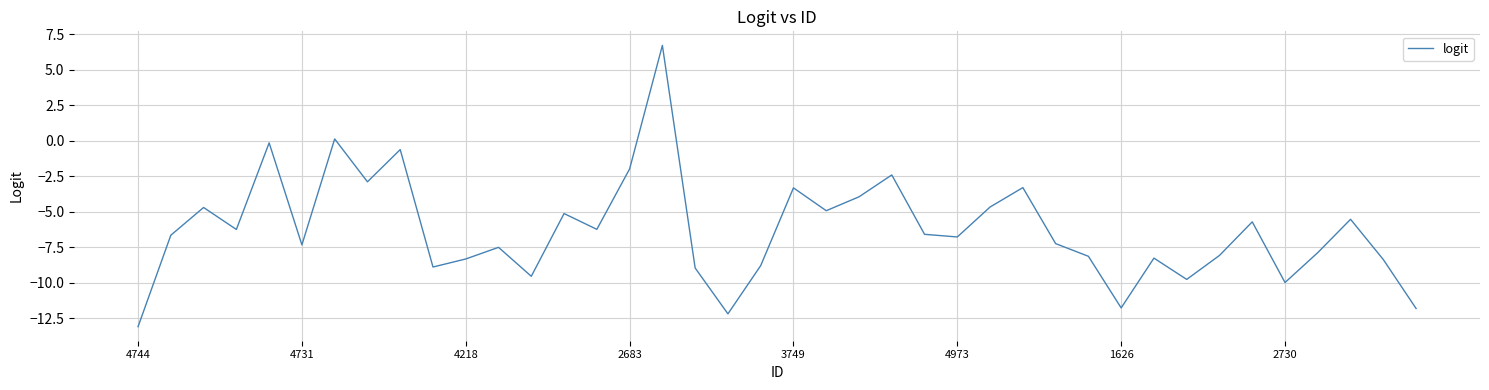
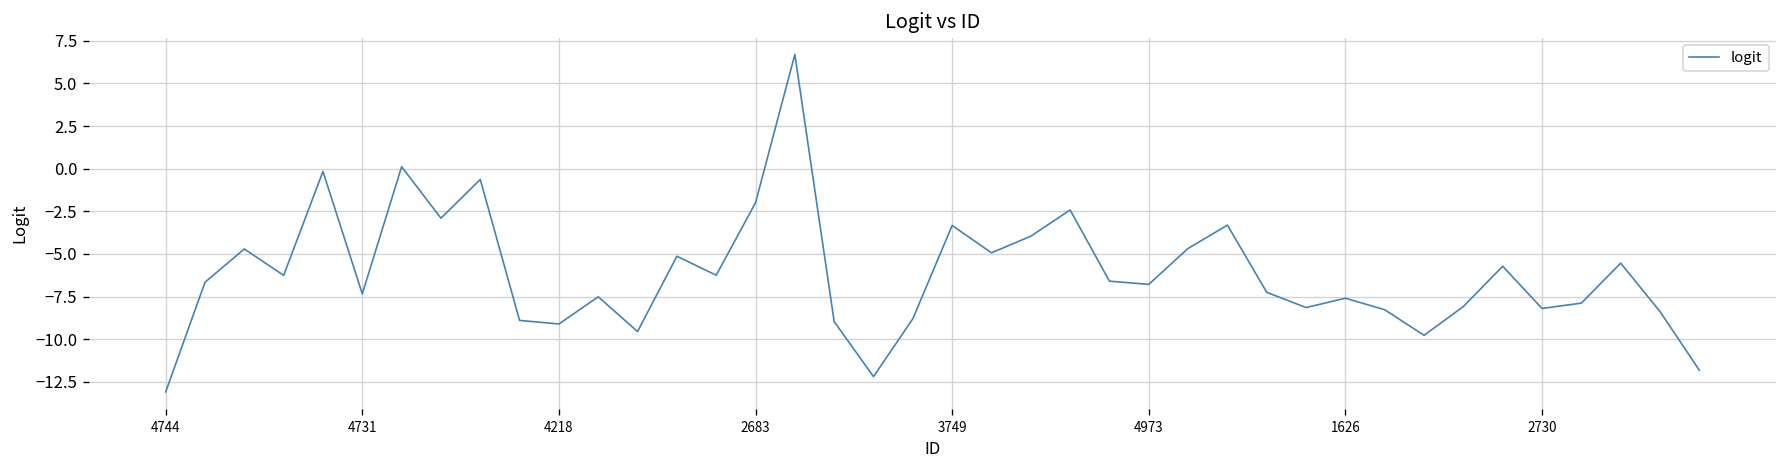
4218: -8.3 -> -9.1
1626: -11.8 -> -7.6
2730: -10.0 -> -8.2
